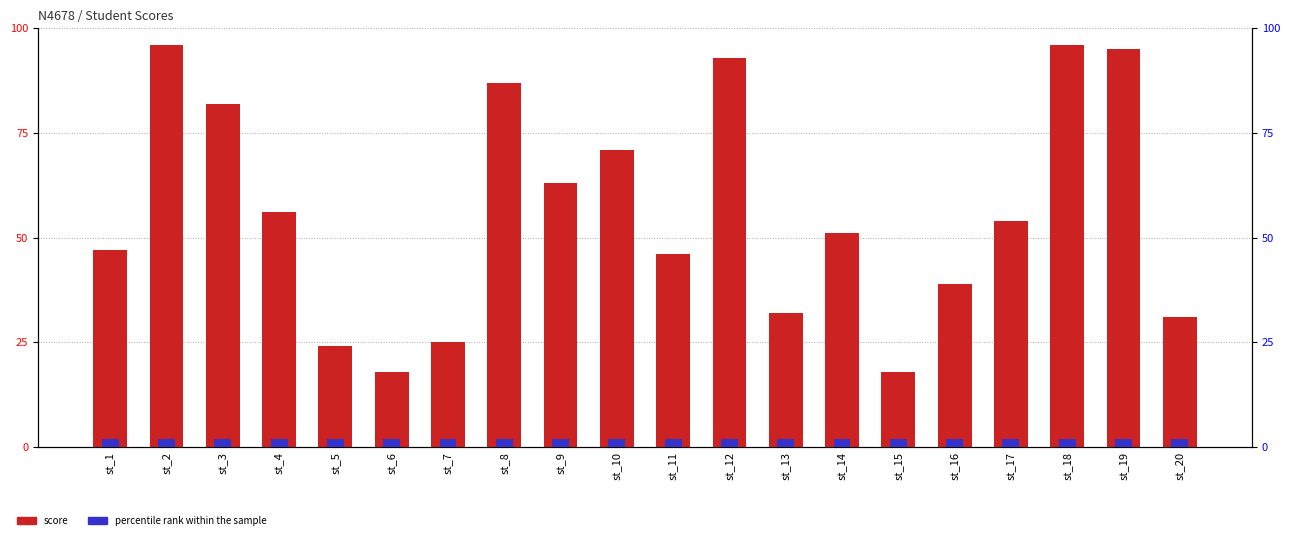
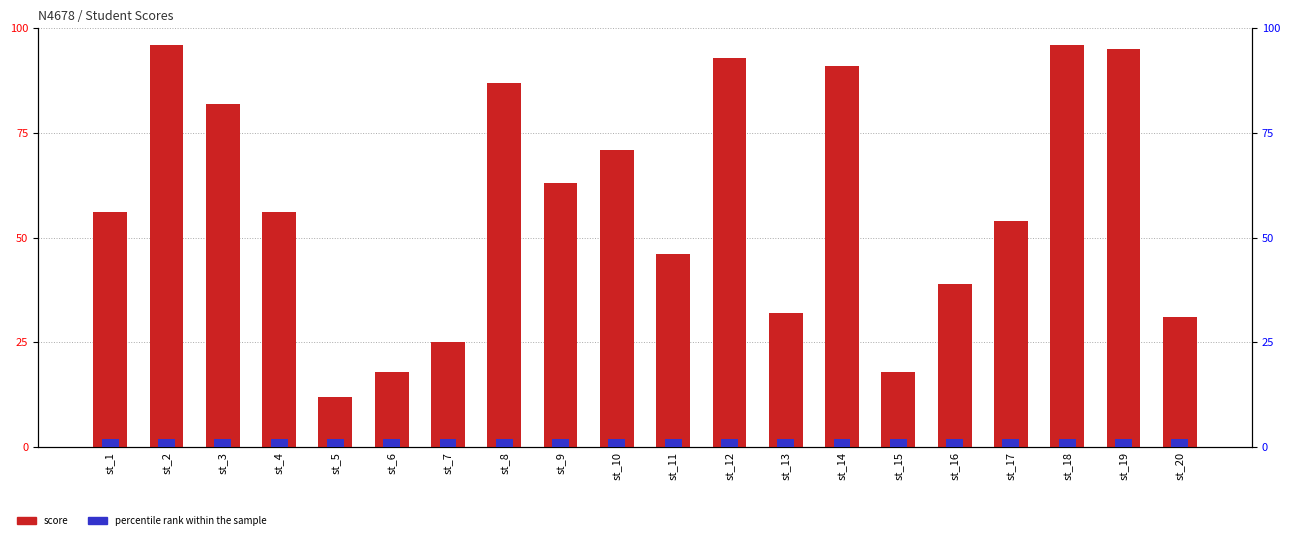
score, st_1: 47 -> 56
score, st_5: 24 -> 12
score, st_14: 51 -> 91
